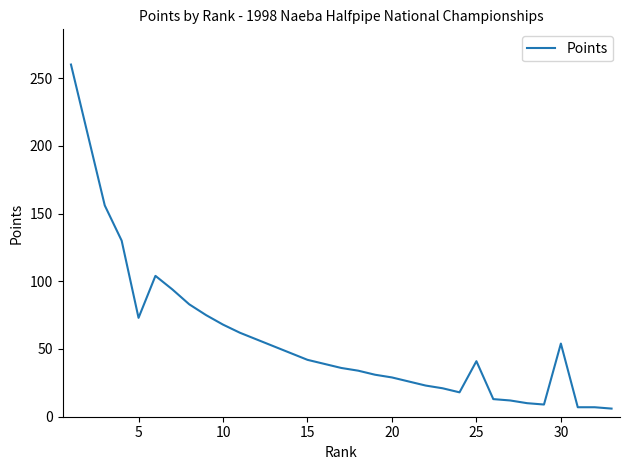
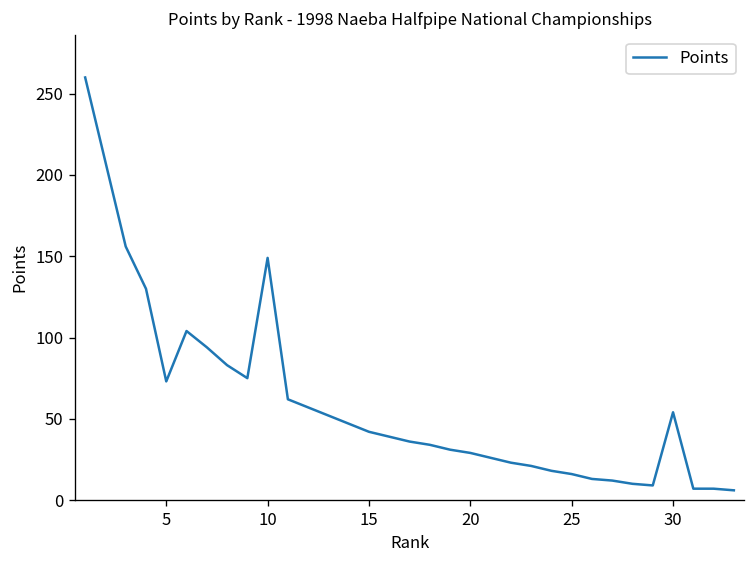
10: 68 -> 149
25: 41 -> 16
